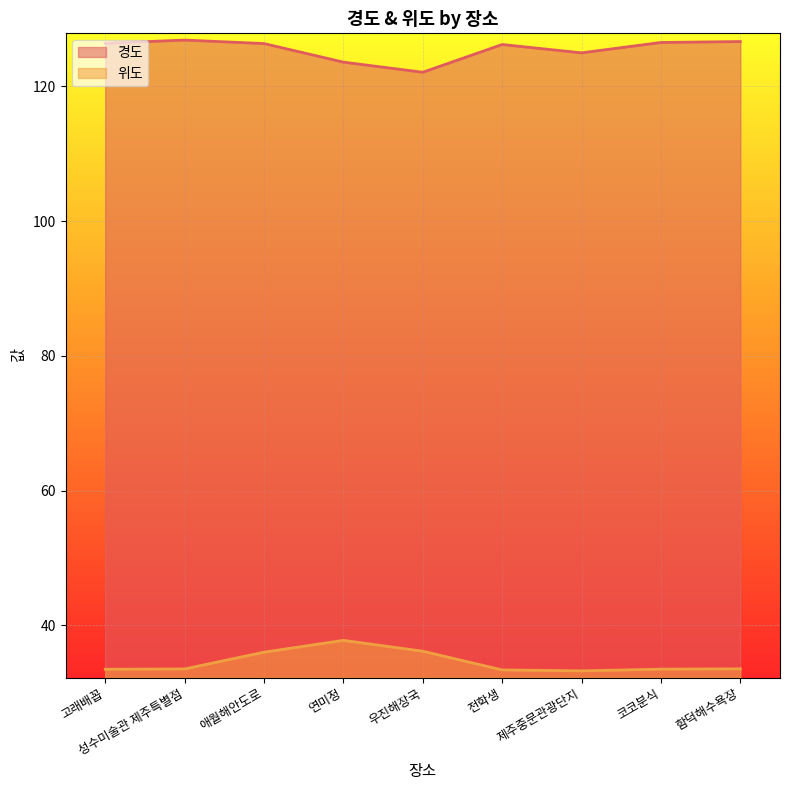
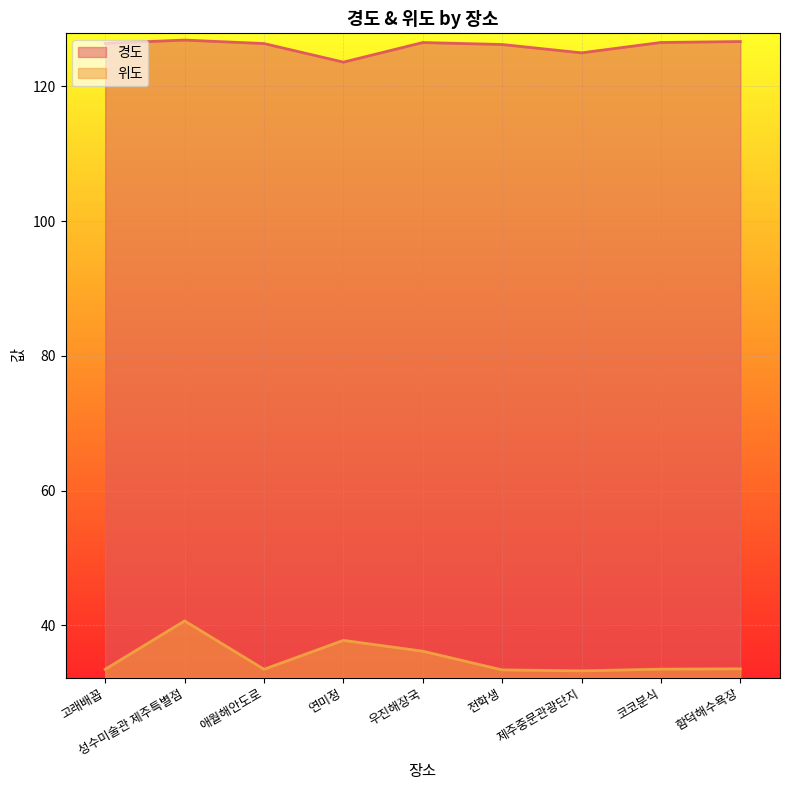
위도, 성수미술관 제주특별점: 34 -> 41
위도, 애월해안도로: 36 -> 33
경도, 우진해장국: 122 -> 127
